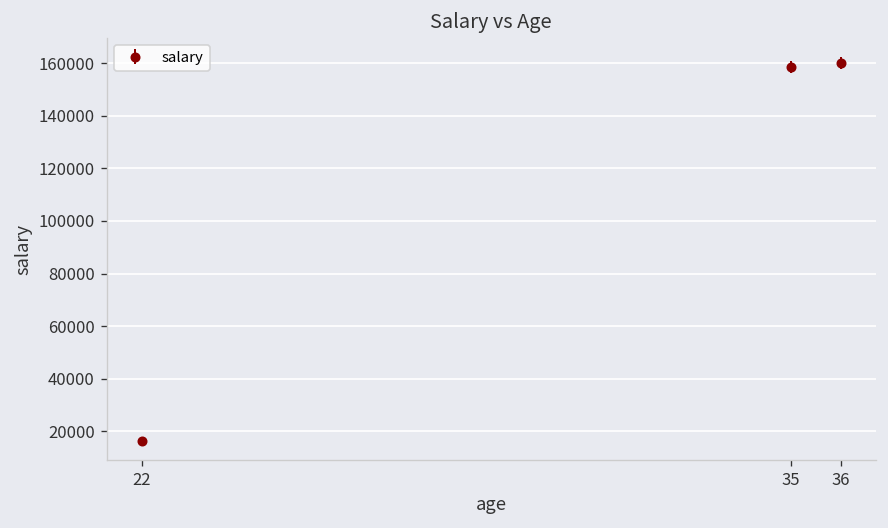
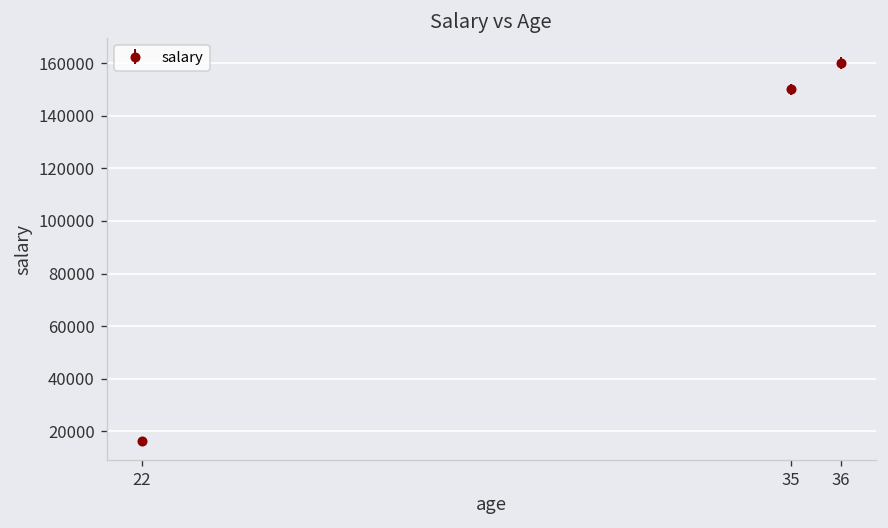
35: 159000 -> 150000
